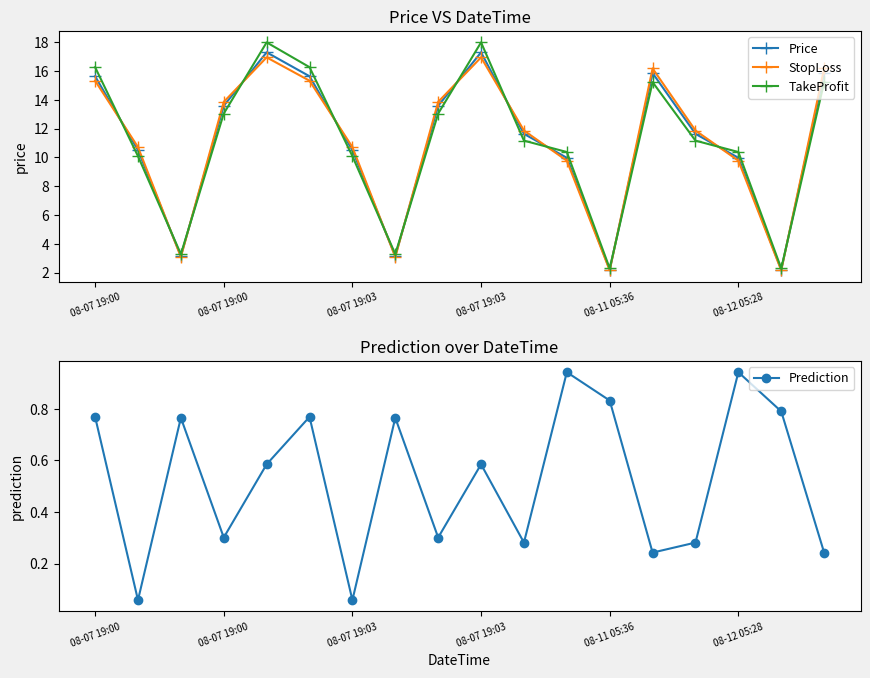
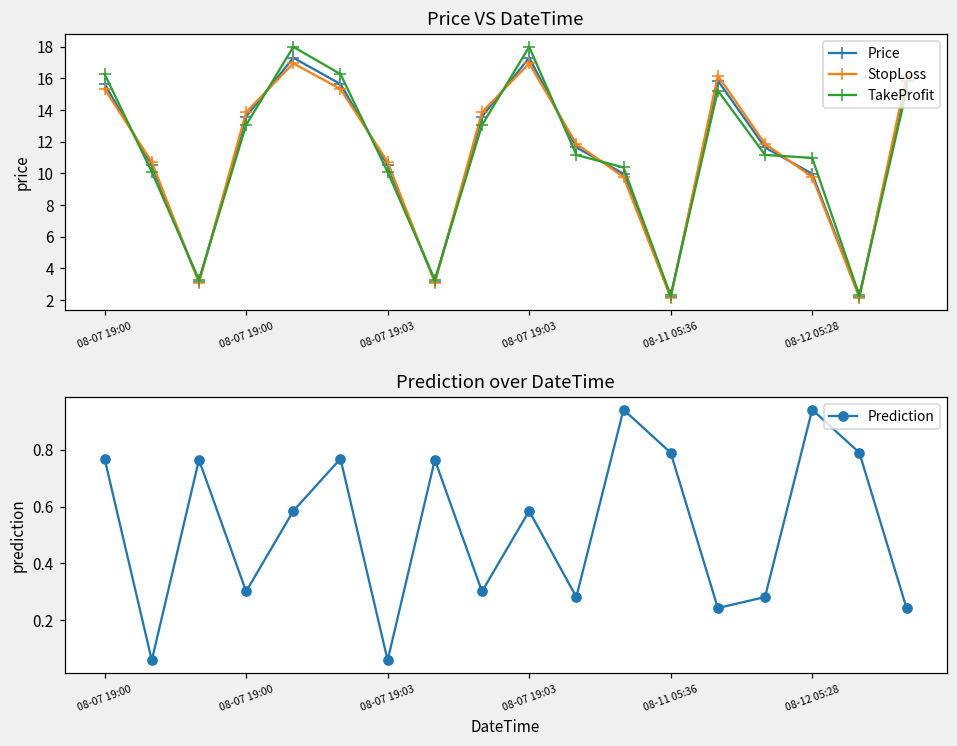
Price VS DateTime, TakeProfit, 08-12 05:28: 10.4 -> 11.0
Prediction over DateTime, 08-11 05:36: 0.83 -> 0.79
